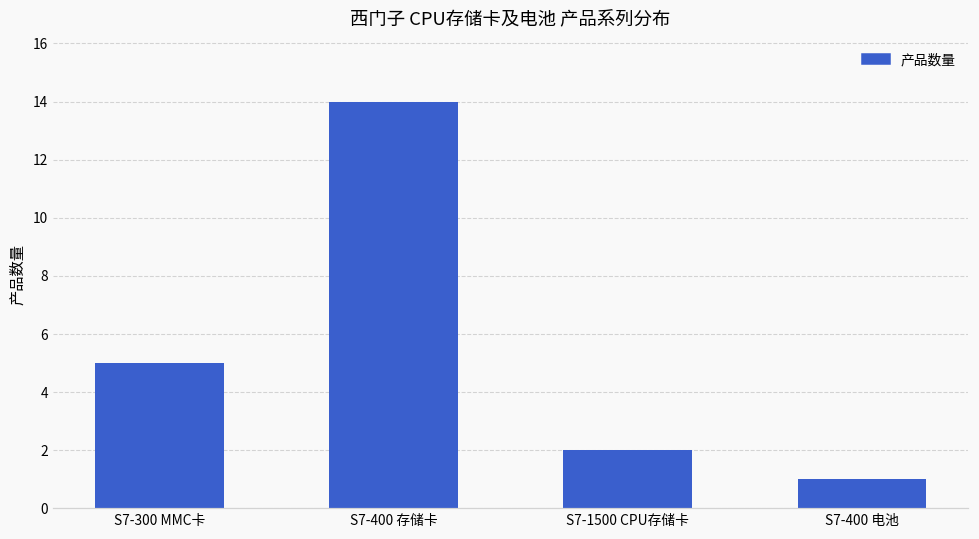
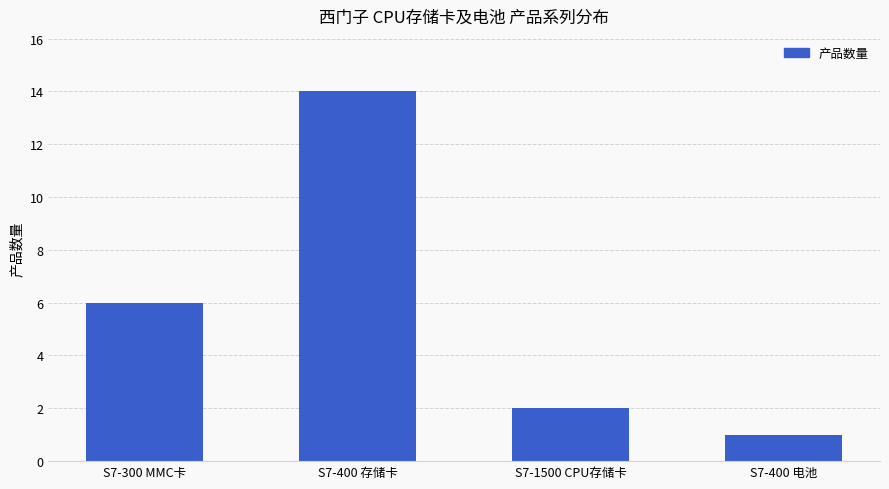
S7-300 MMC卡: 5 -> 6
